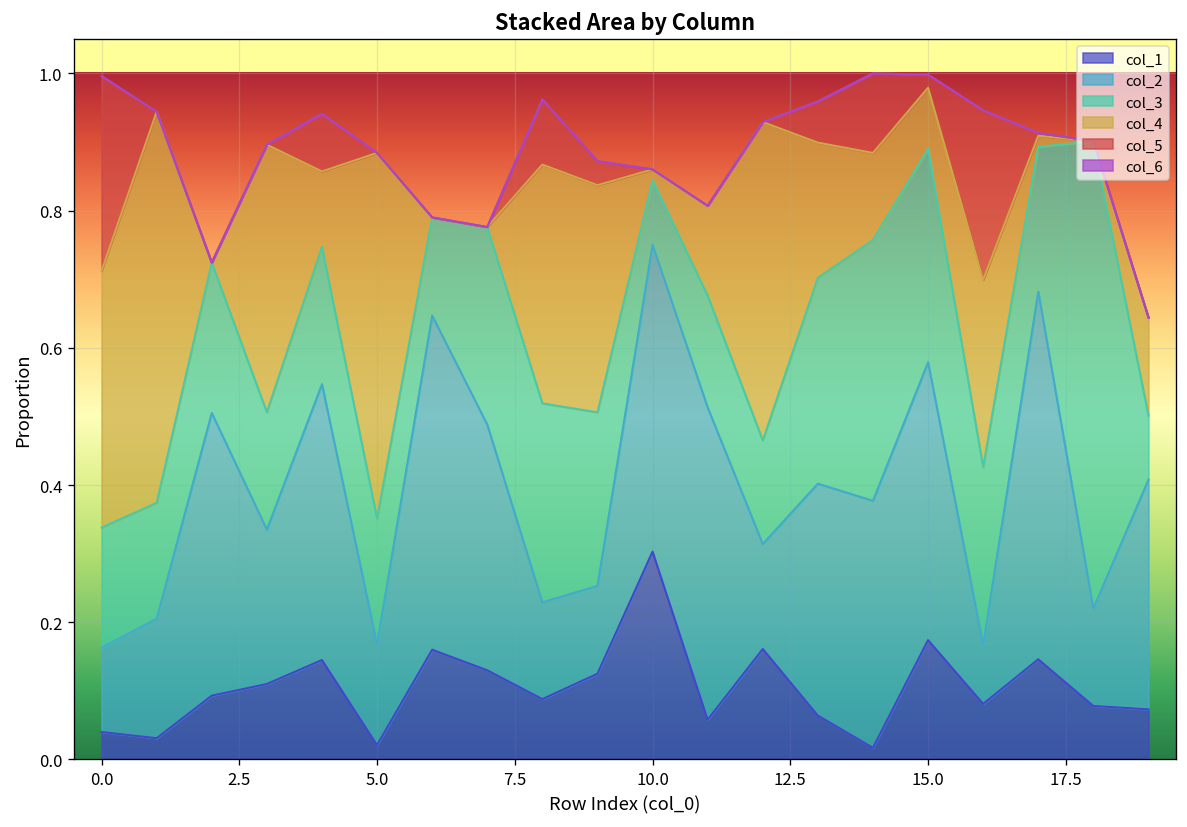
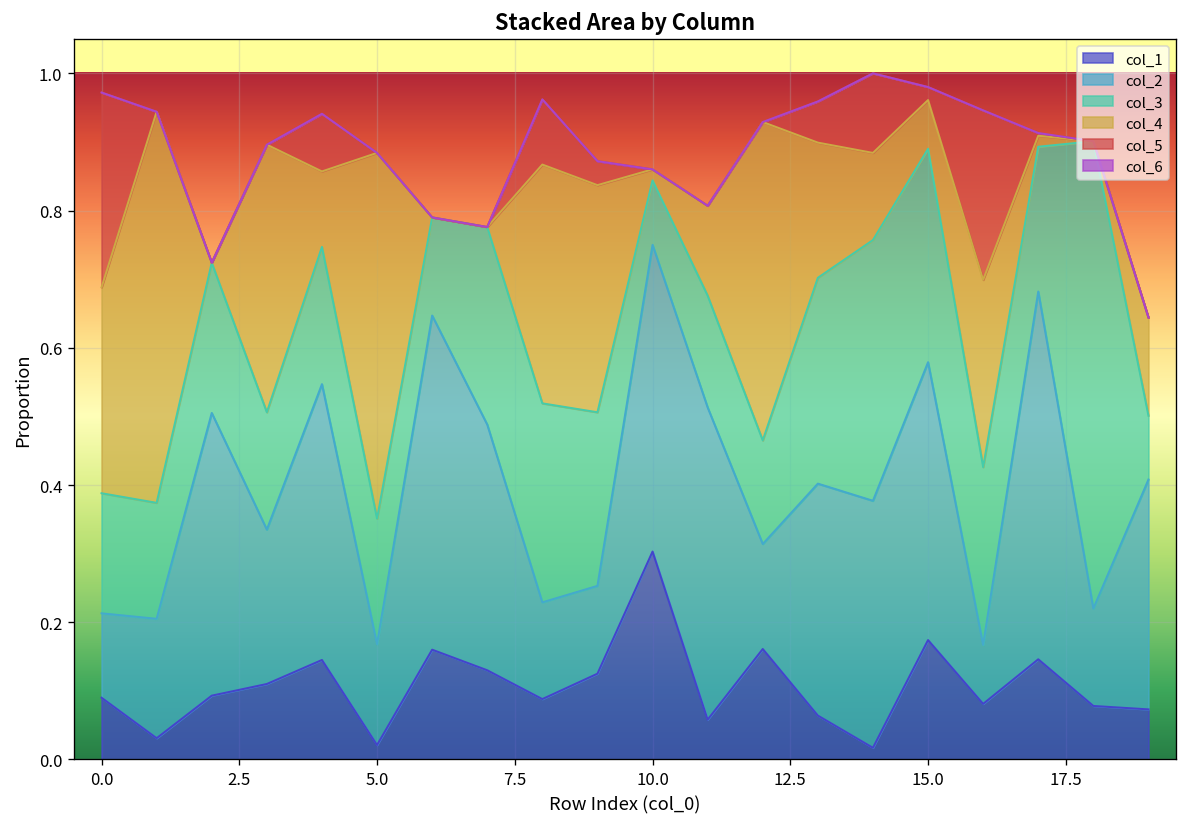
col_1, 0.0: 0.04 -> 0.09
col_4, 0.0: 0.37 -> 0.30
col_4, 15.0: 0.09 -> 0.07
